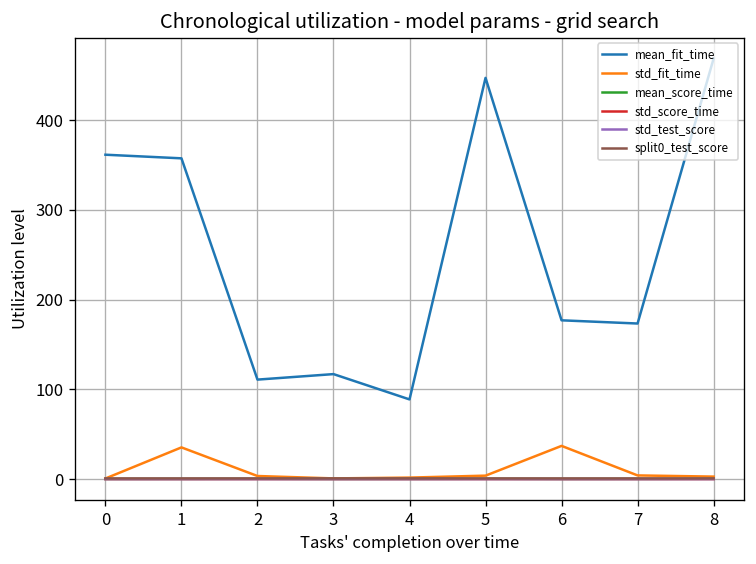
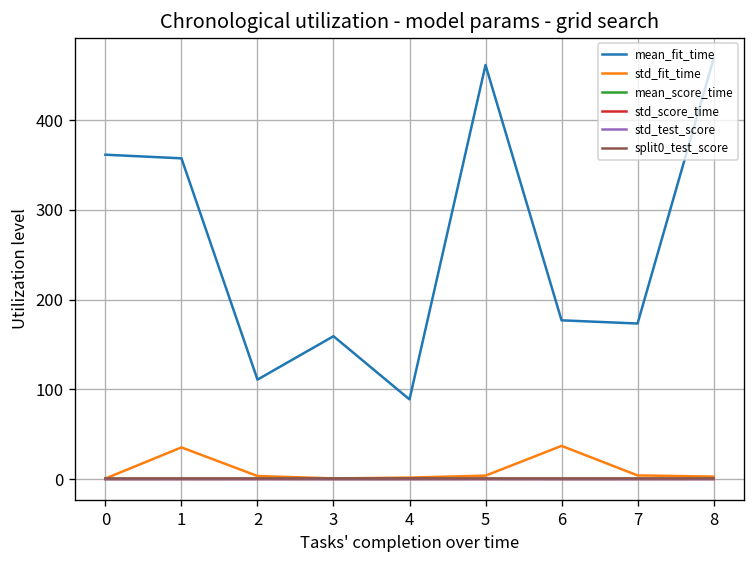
mean_fit_time, 3: 120 -> 160
mean_fit_time, 5: 450 -> 460
